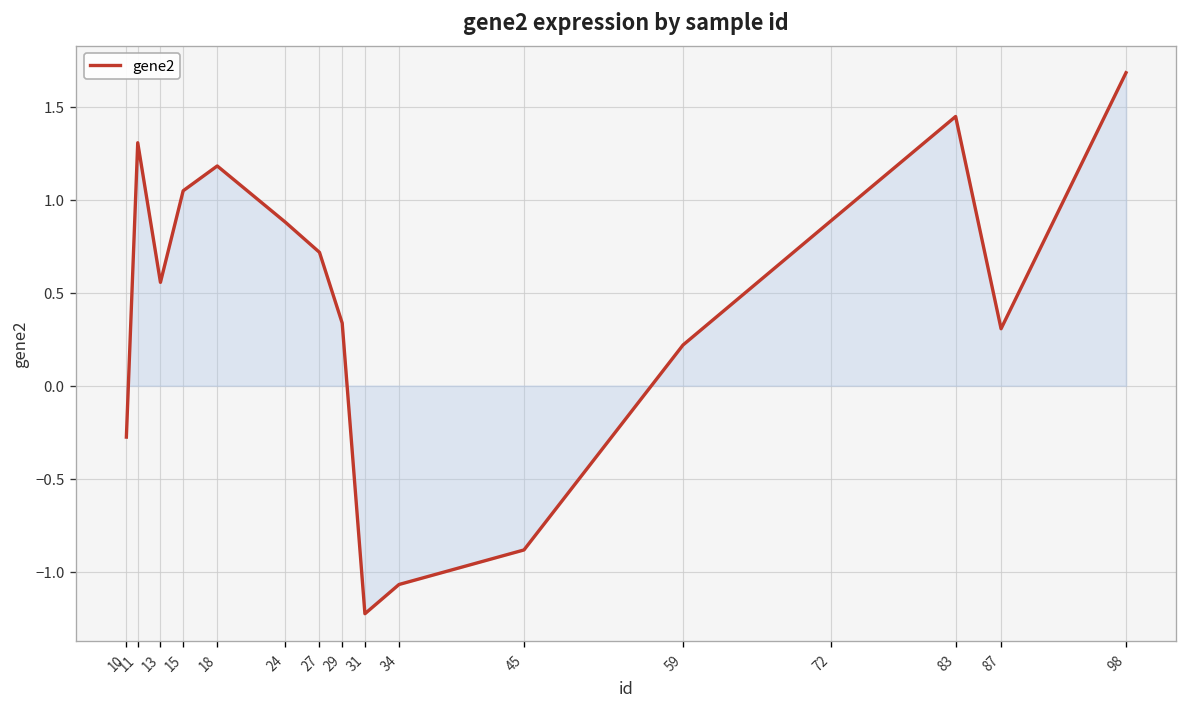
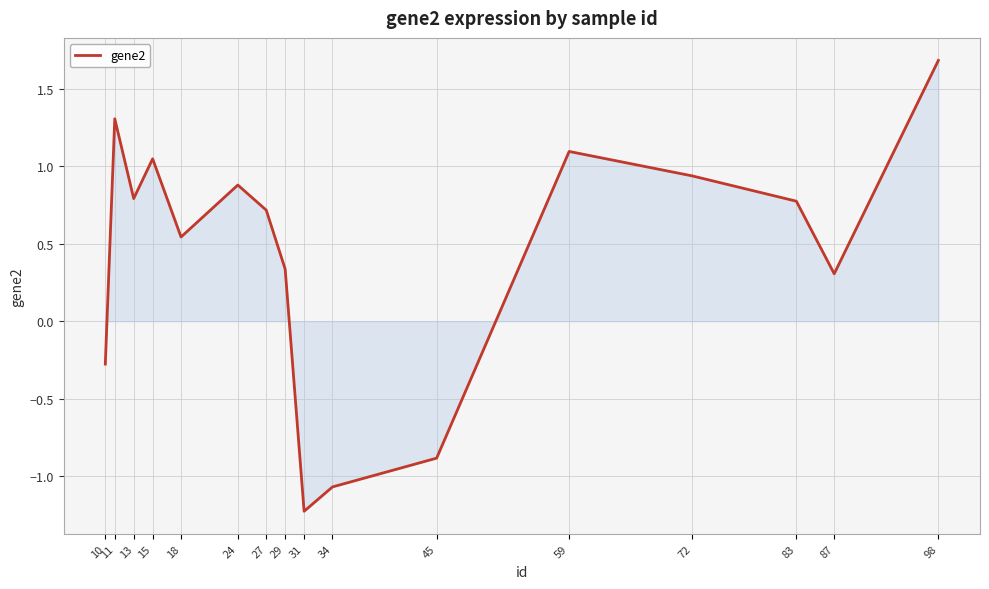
gene2, 13: 0.56 -> 0.79
gene2, 18: 1.18 -> 0.54
gene2, 59: 0.22 -> 1.10
gene2, 72: 0.89 -> 0.94
gene2, 83: 1.45 -> 0.78
